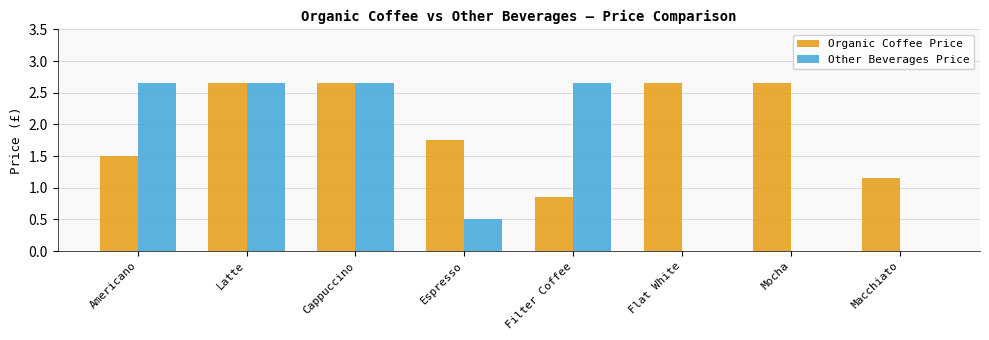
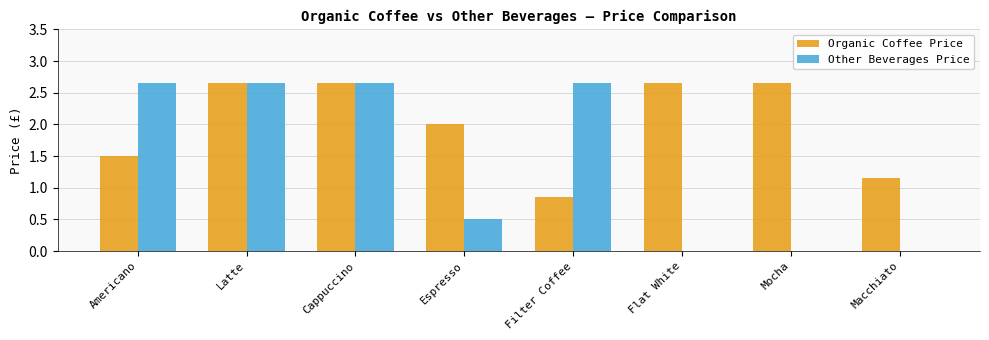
Organic Coffee Price, Espresso: 1.8 -> 2.0
